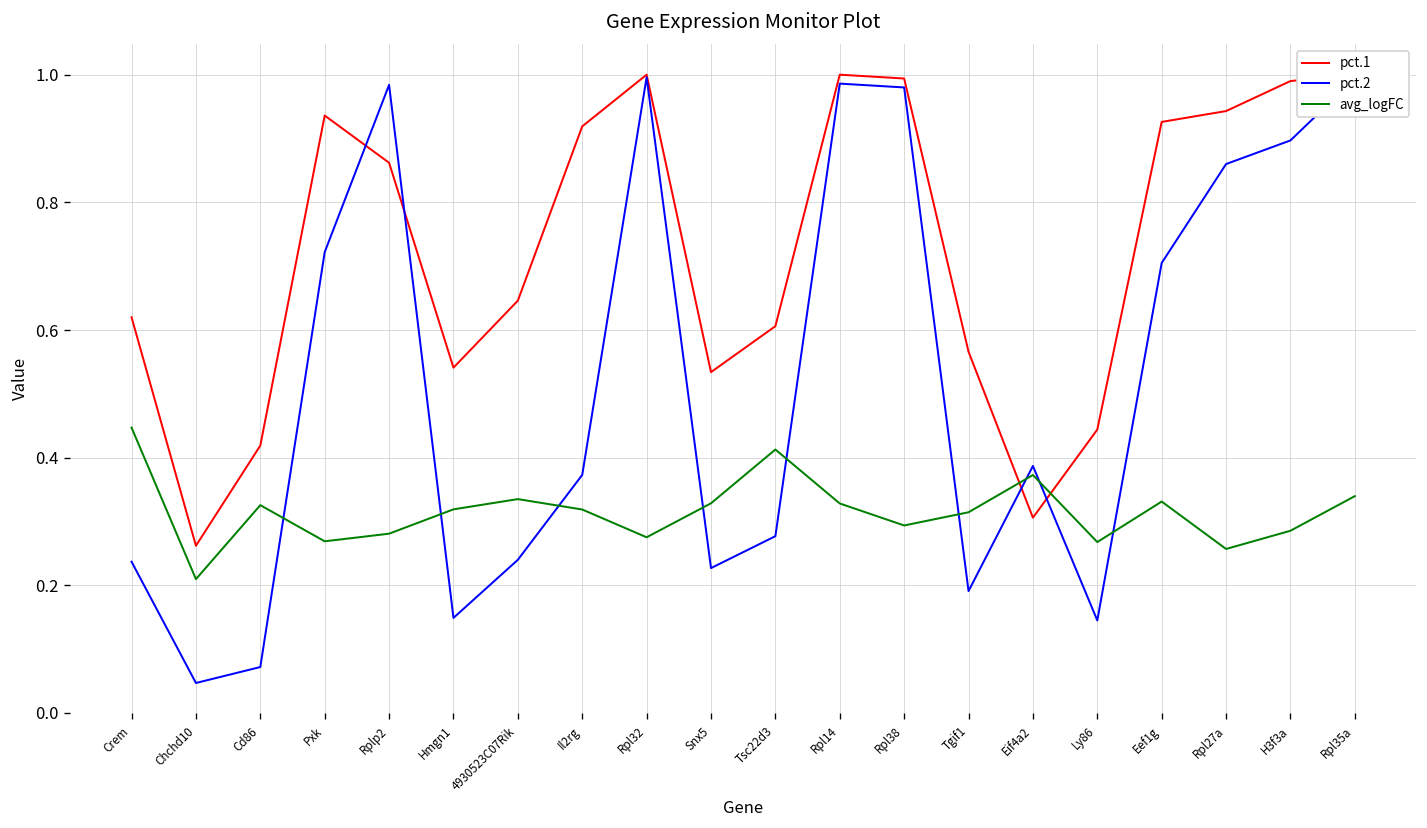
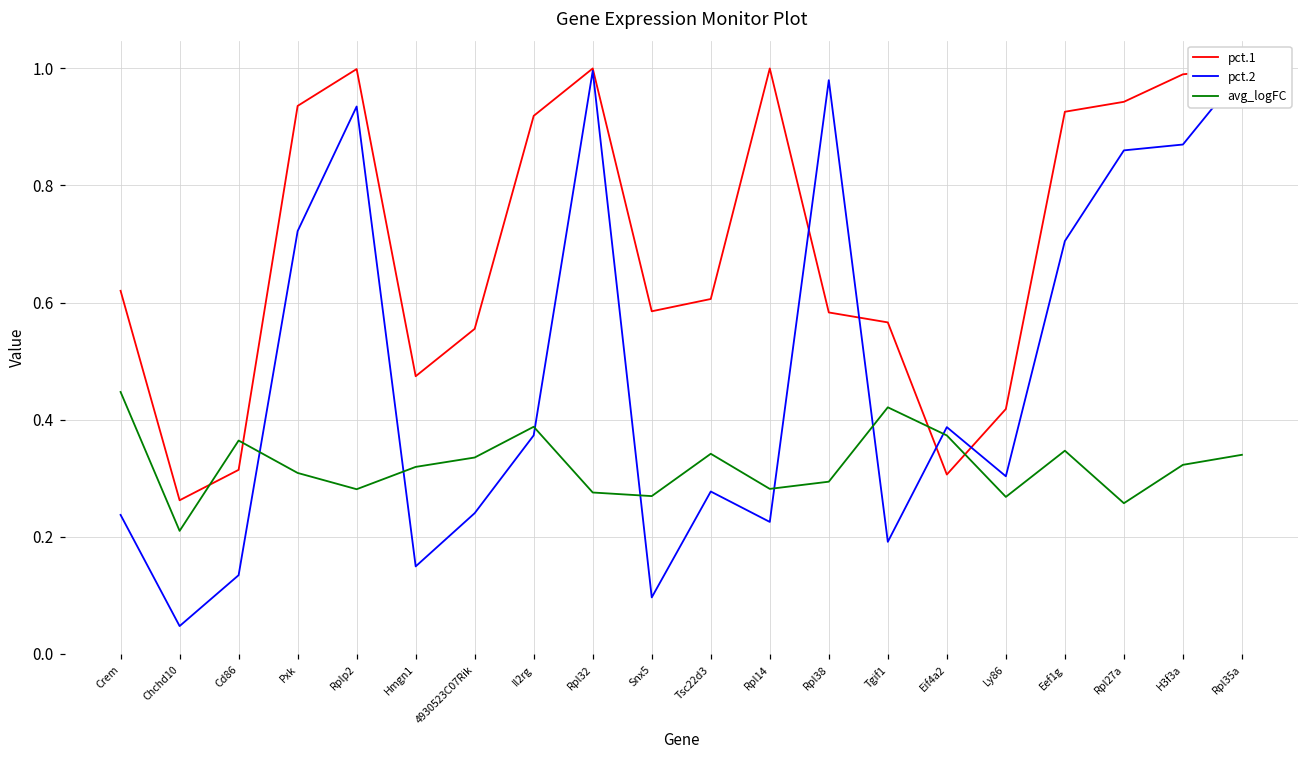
pct.1, Cd86: 0.42 -> 0.31
pct.2, Cd86: 0.07 -> 0.13
avg_logFC, Cd86: 0.33 -> 0.36
avg_logFC, Pxk: 0.27 -> 0.31
pct.1, Rplp2: 0.86 -> 1.00
pct.2, Rplp2: 0.98 -> 0.94
pct.1, Hmgn1: 0.54 -> 0.47
pct.1, 4930523C07Rik: 0.65 -> 0.56
avg_logFC, Il2rg: 0.32 -> 0.39
pct.1, Snx5: 0.53 -> 0.59
pct.2, Snx5: 0.23 -> 0.10
avg_logFC, Snx5: 0.33 -> 0.27
avg_logFC, Tsc22d3: 0.41 -> 0.34
pct.2, Rpl14: 0.99 -> 0.23
avg_logFC, Rpl14: 0.33 -> 0.28
pct.1, Rpl38: 0.99 -> 0.58
avg_logFC, Tgif1: 0.31 -> 0.42
pct.1, Ly86: 0.44 -> 0.42
pct.2, Ly86: 0.15 -> 0.30
avg_logFC, Eef1g: 0.33 -> 0.35
pct.2, H3f3a: 0.90 -> 0.87
avg_logFC, H3f3a: 0.29 -> 0.32
